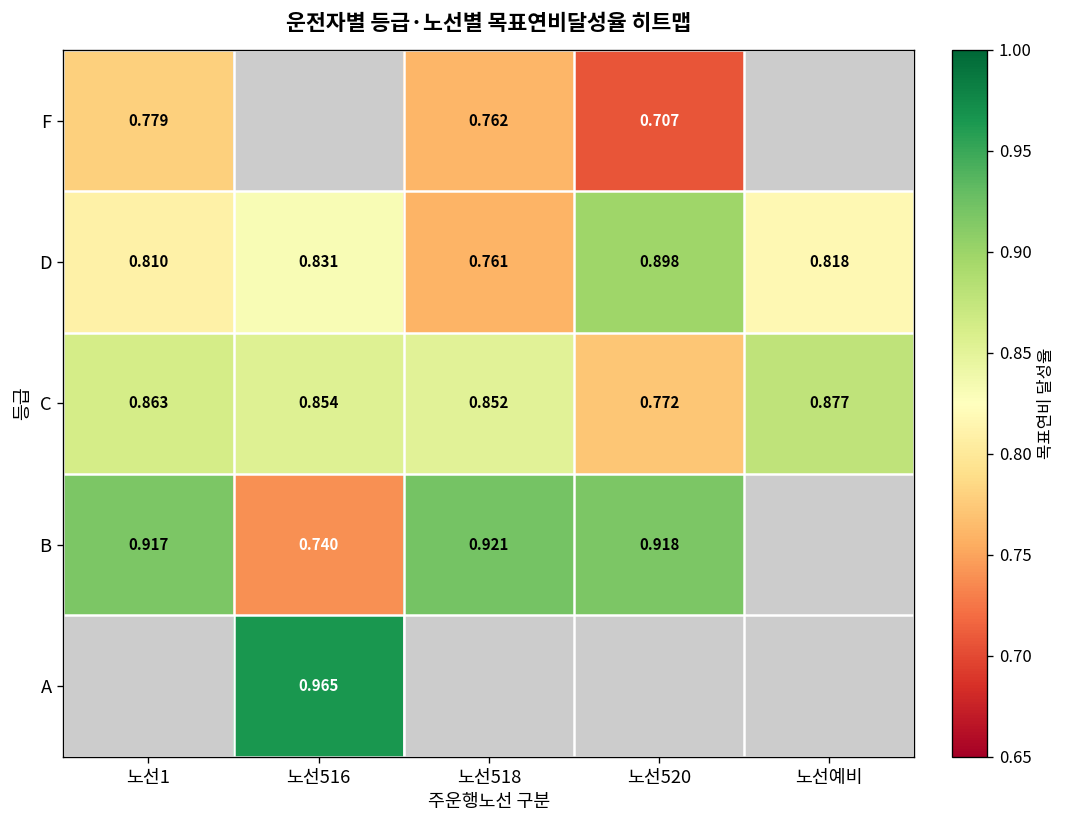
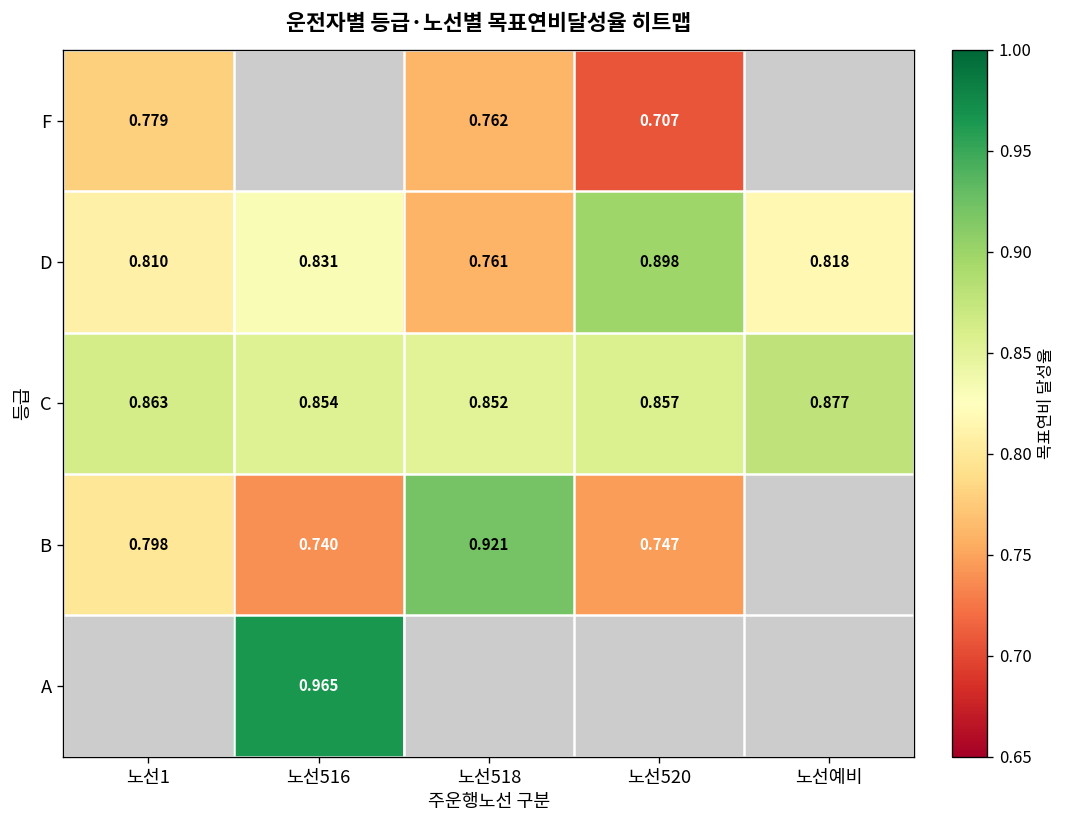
C, 노선520: 0.772 -> 0.857
B, 노선1: 0.917 -> 0.798
B, 노선520: 0.918 -> 0.747
